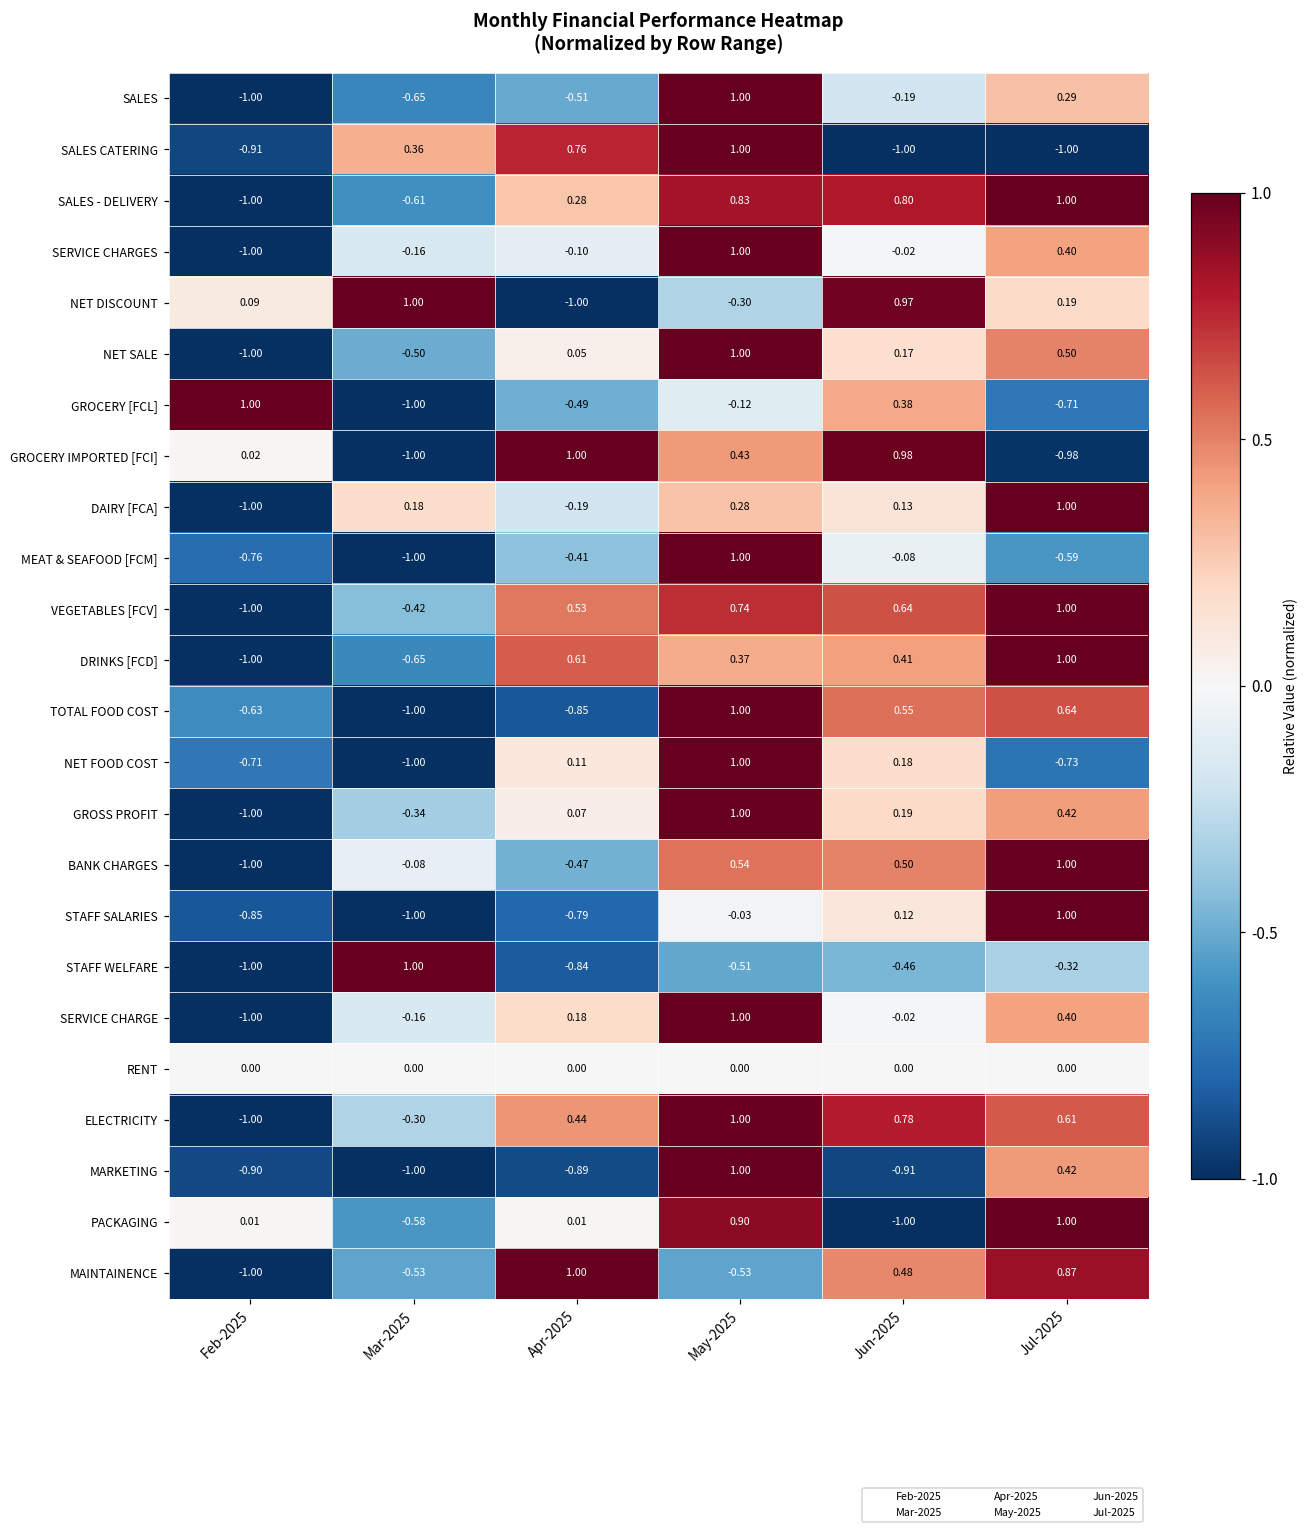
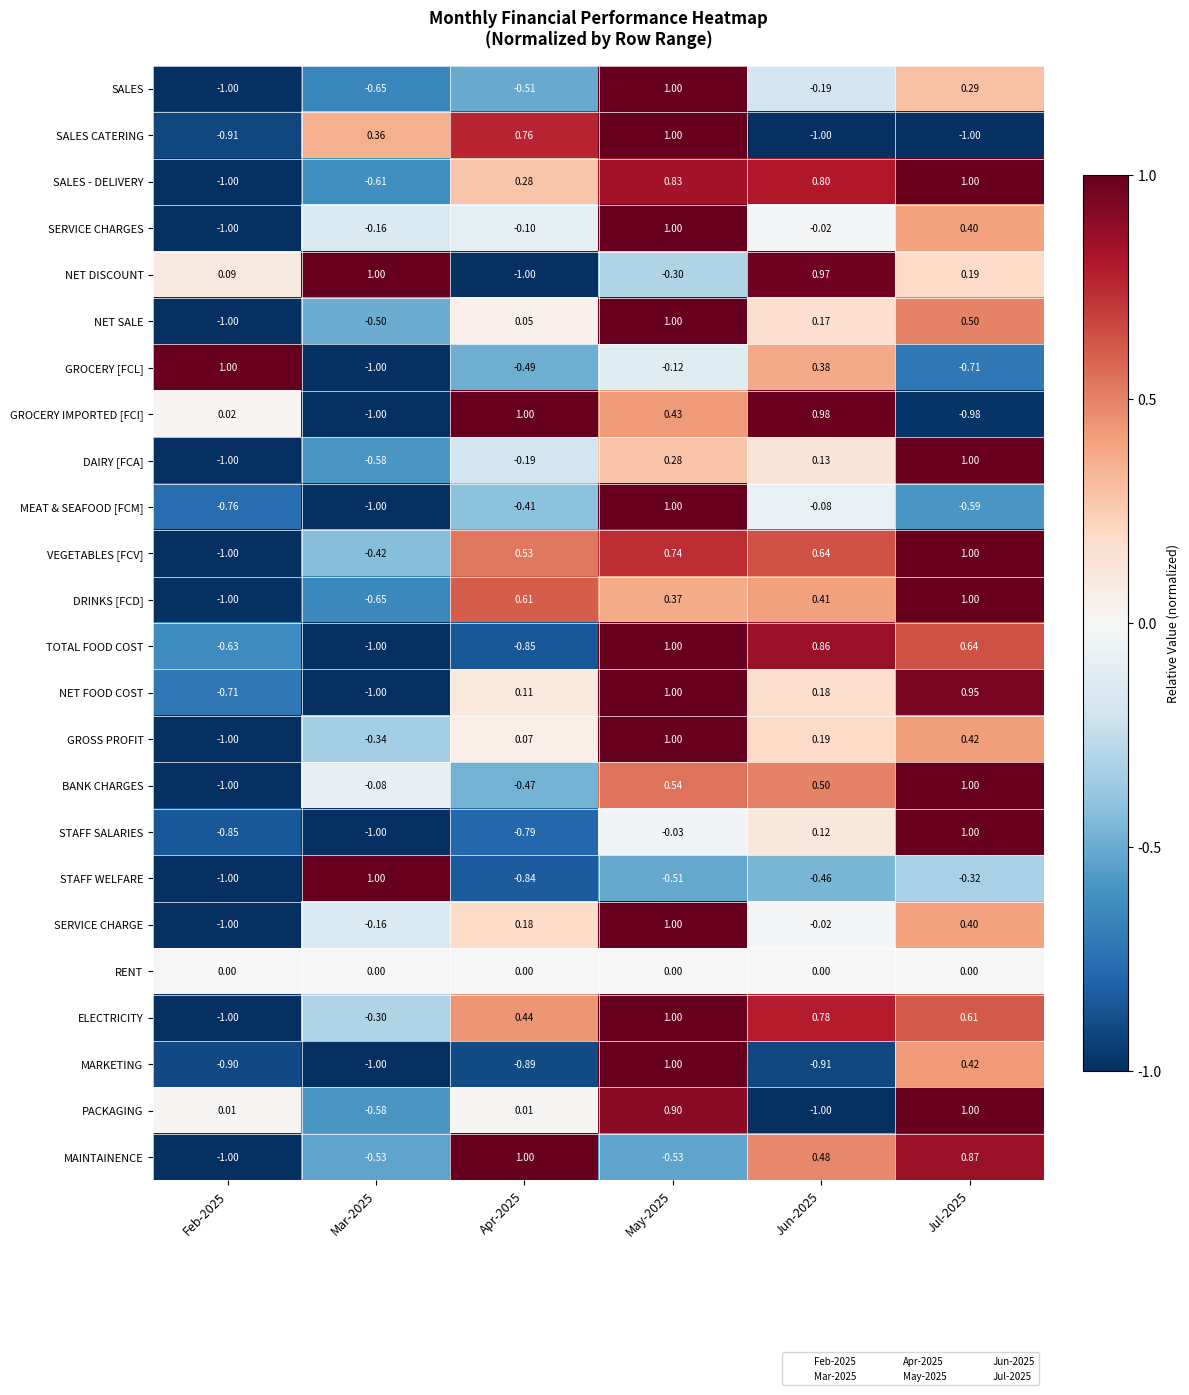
DAIRY [FCA], Mar-2025: 0.18 -> -0.58
TOTAL FOOD COST, Jun-2025: 0.55 -> 0.86
NET FOOD COST, Jul-2025: -0.73 -> 0.95
